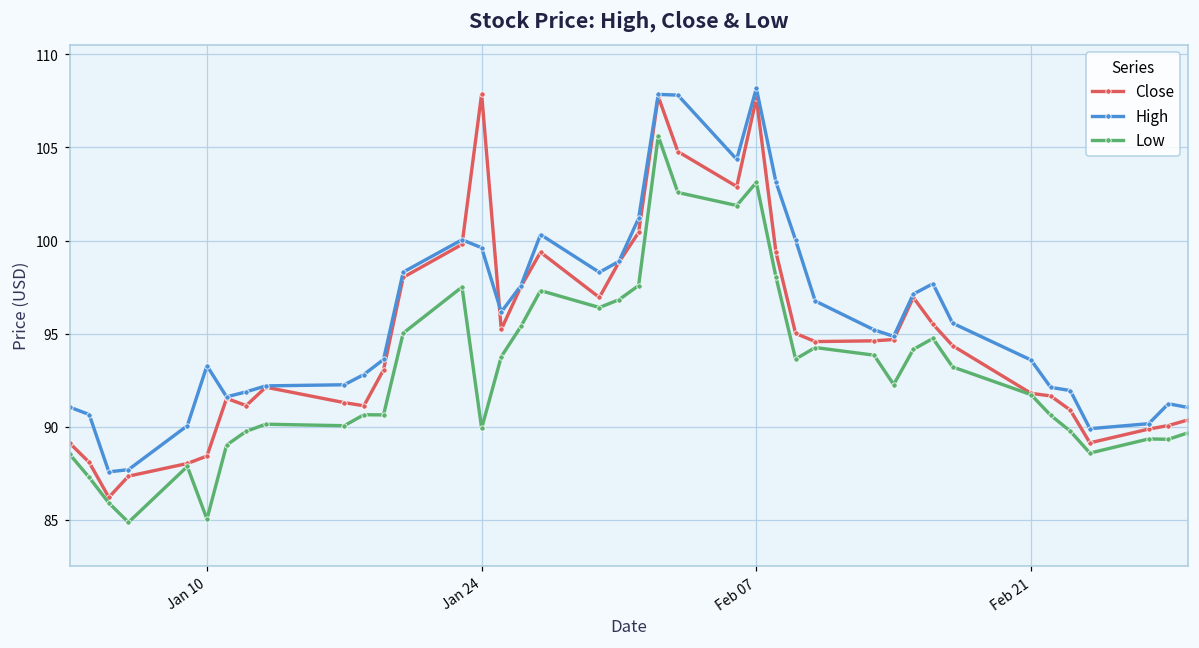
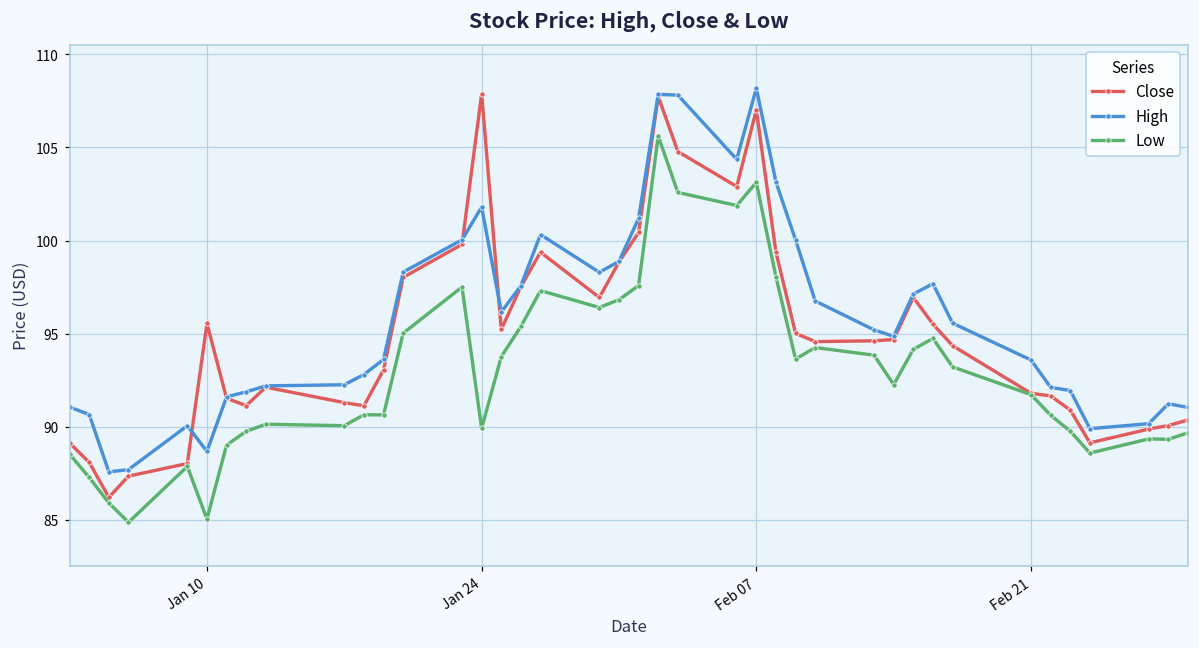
Close, Jan 10: 88.4 -> 95.5
High, Jan 10: 93.3 -> 88.7
High, Jan 24: 99.6 -> 101.8
Close, Feb 07: 107.6 -> 107.0
